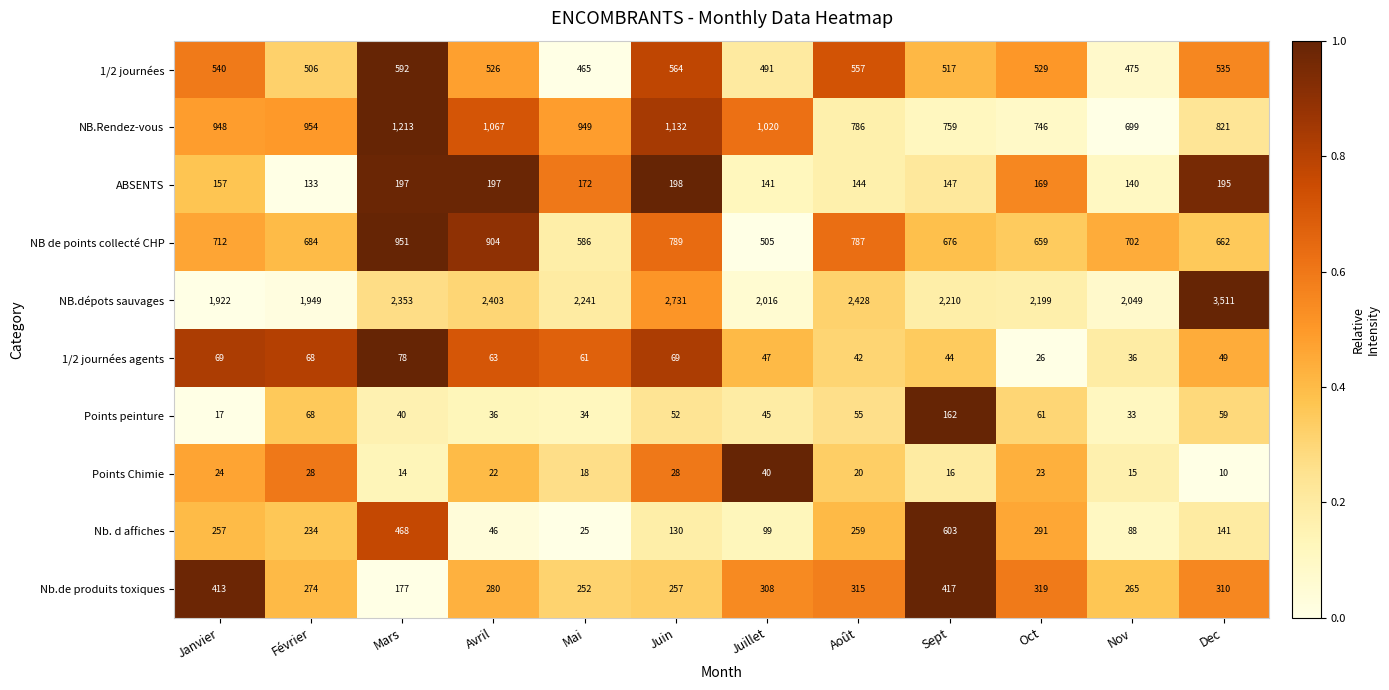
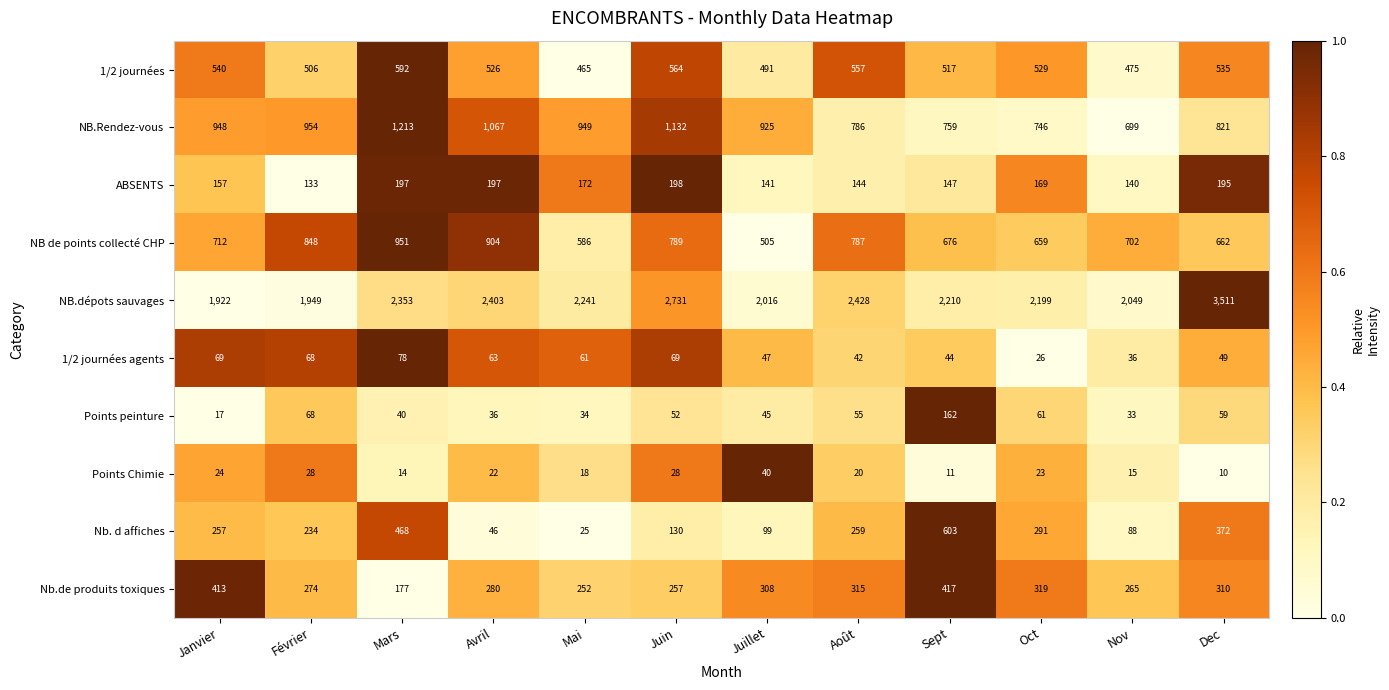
NB.Rendez-vous, Juillet: 1,020 -> 925
NB de points collecté CHP, Février: 684 -> 848
Points Chimie, Sept: 16 -> 11
Nb. d affiches, Dec: 141 -> 372
